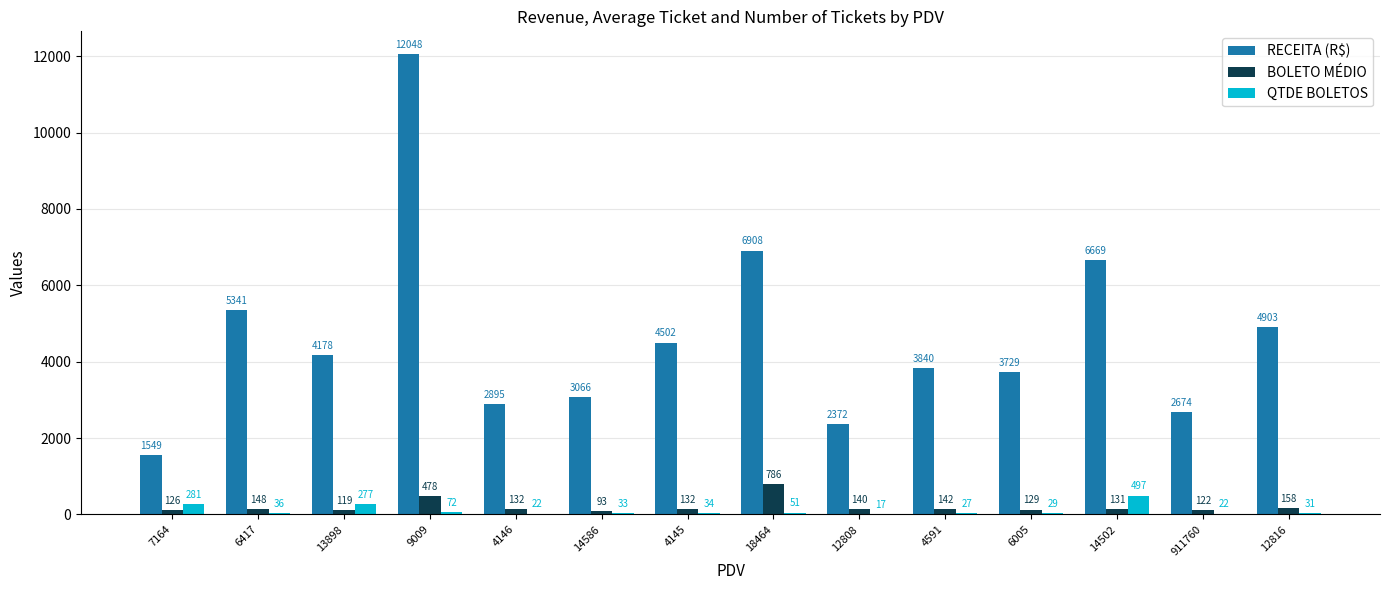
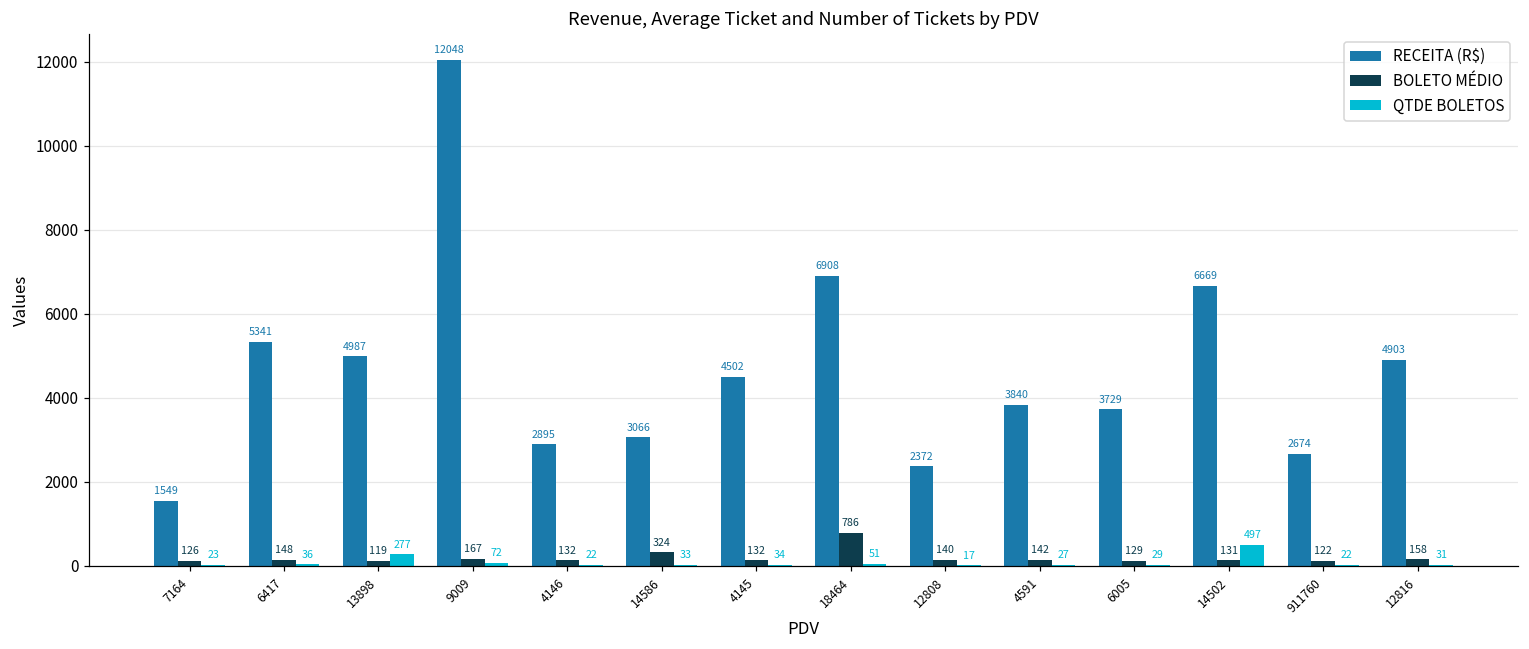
QTDE BOLETOS, 7164: 281 -> 23
RECEITA (R$), 13898: 4178 -> 4987
BOLETO MÉDIO, 9009: 478 -> 167
BOLETO MÉDIO, 14586: 93 -> 324
